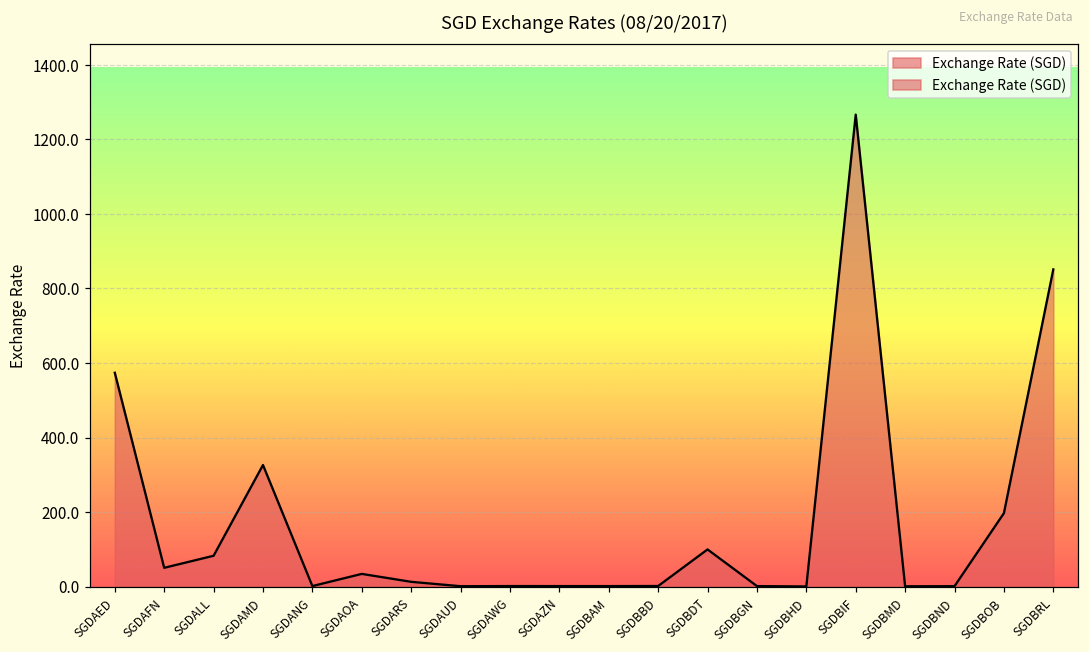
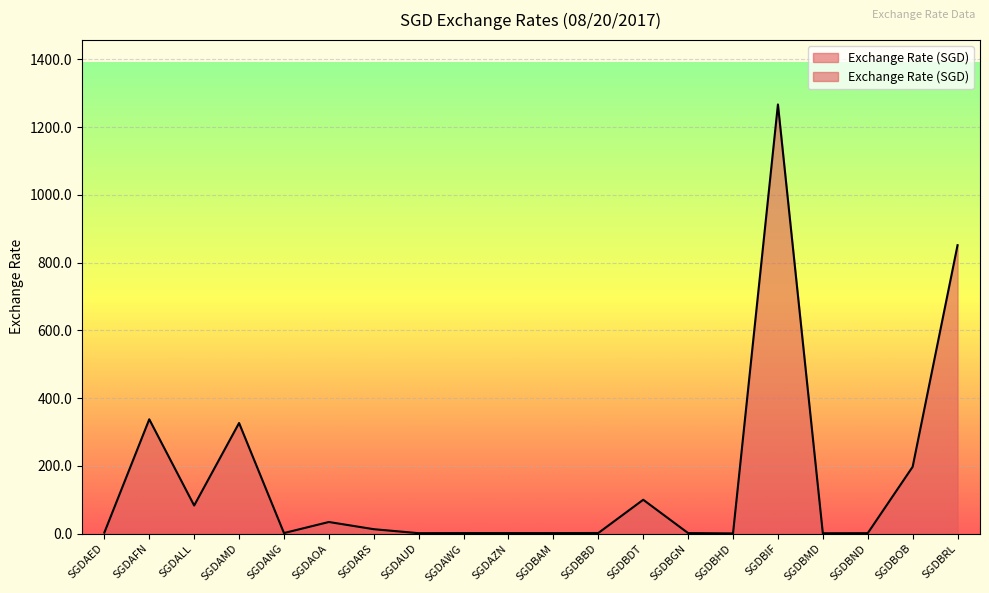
SGDAED: 570 -> 0
SGDAFN: 50 -> 340
